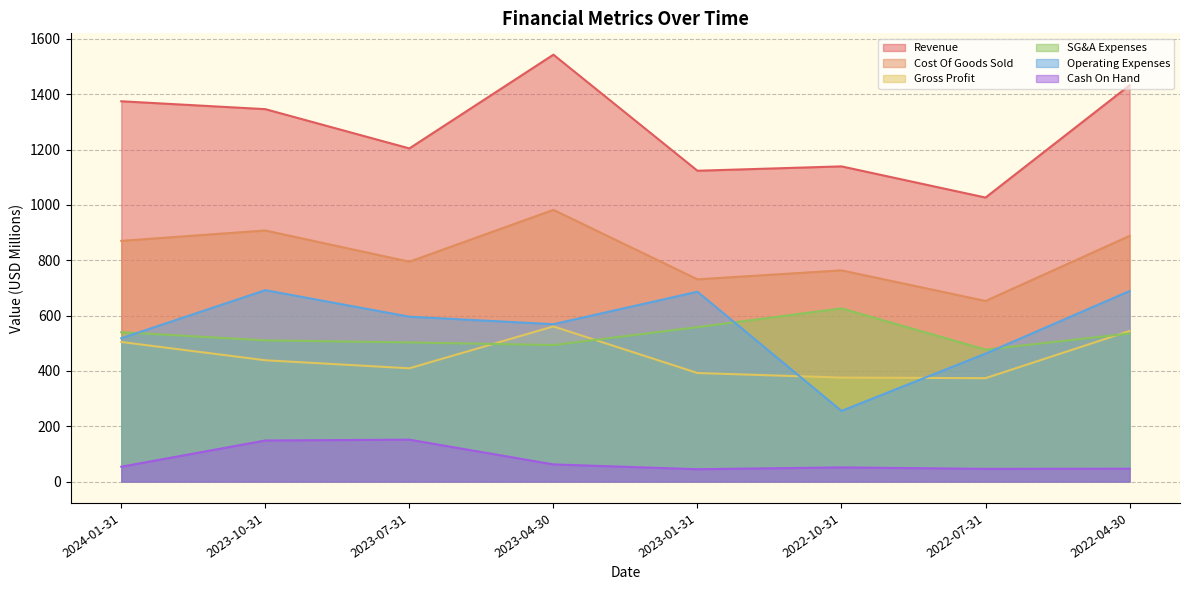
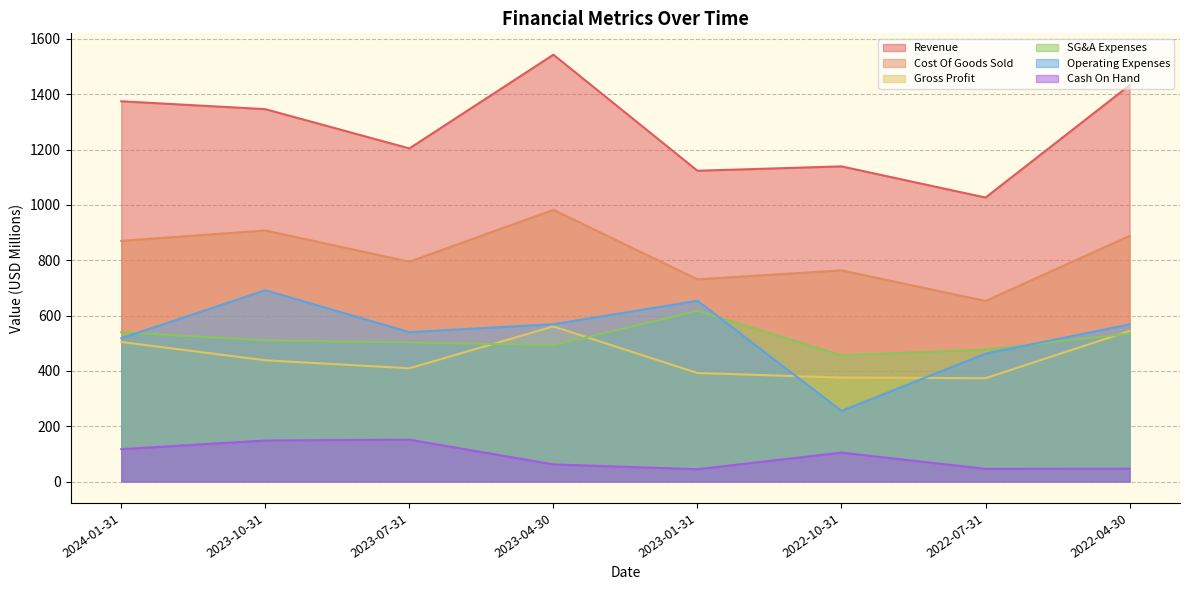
Cash On Hand, 2024-01-31: 50 -> 120
Operating Expenses, 2023-07-31: 600 -> 540
SG&A Expenses, 2023-01-31: 560 -> 620
Operating Expenses, 2023-01-31: 690 -> 650
SG&A Expenses, 2022-10-31: 630 -> 460
Cash On Hand, 2022-10-31: 50 -> 100
Operating Expenses, 2022-04-30: 690 -> 570
